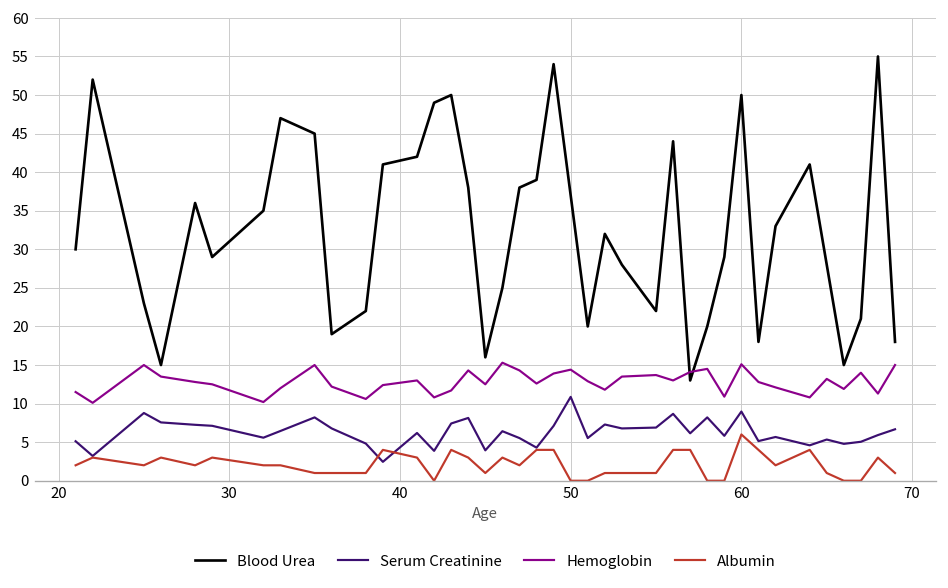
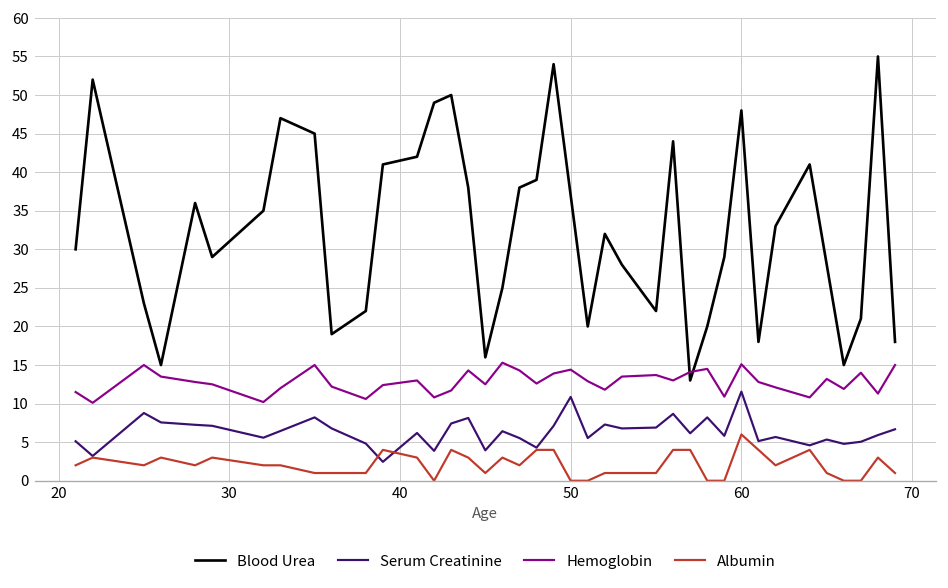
Blood Urea, 60: 50 -> 48
Serum Creatinine, 60: 9 -> 12
